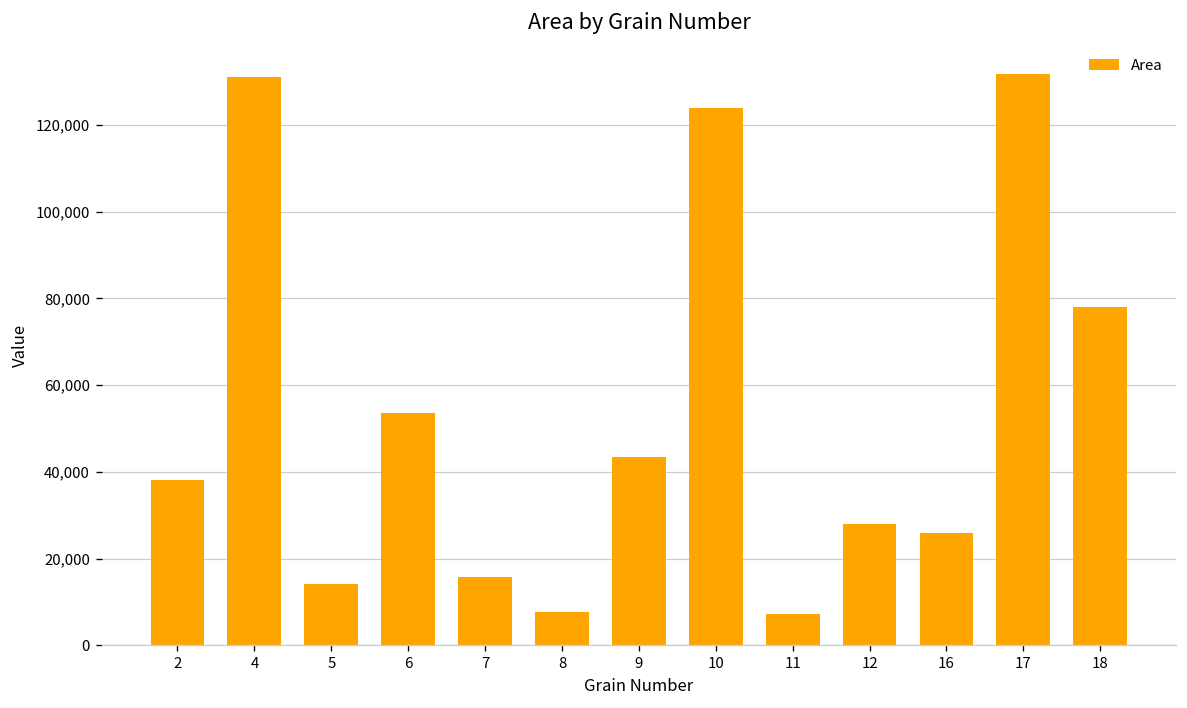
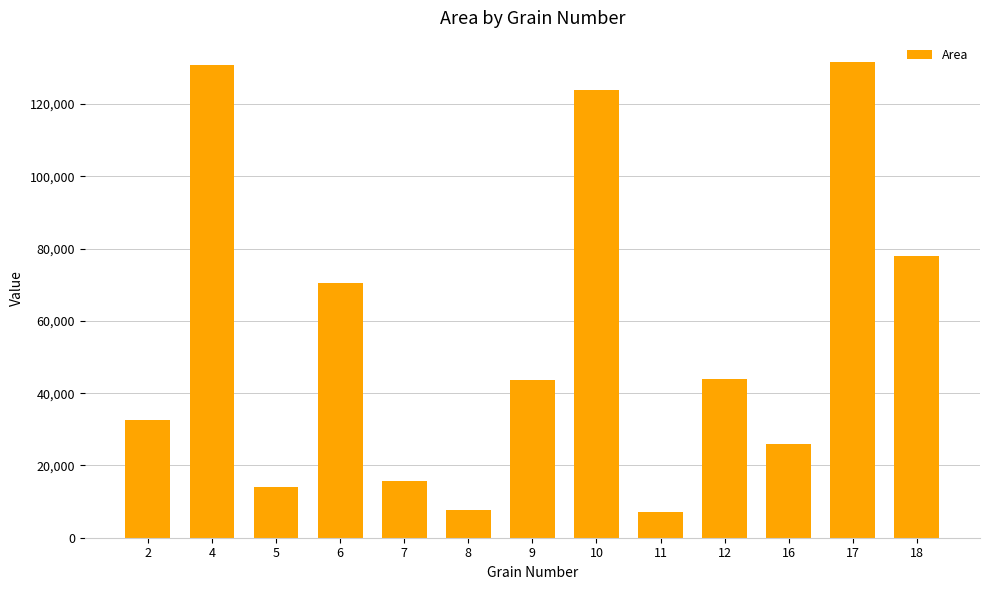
2: 38,000 -> 33,000
6: 54,000 -> 71,000
12: 28,000 -> 44,000
